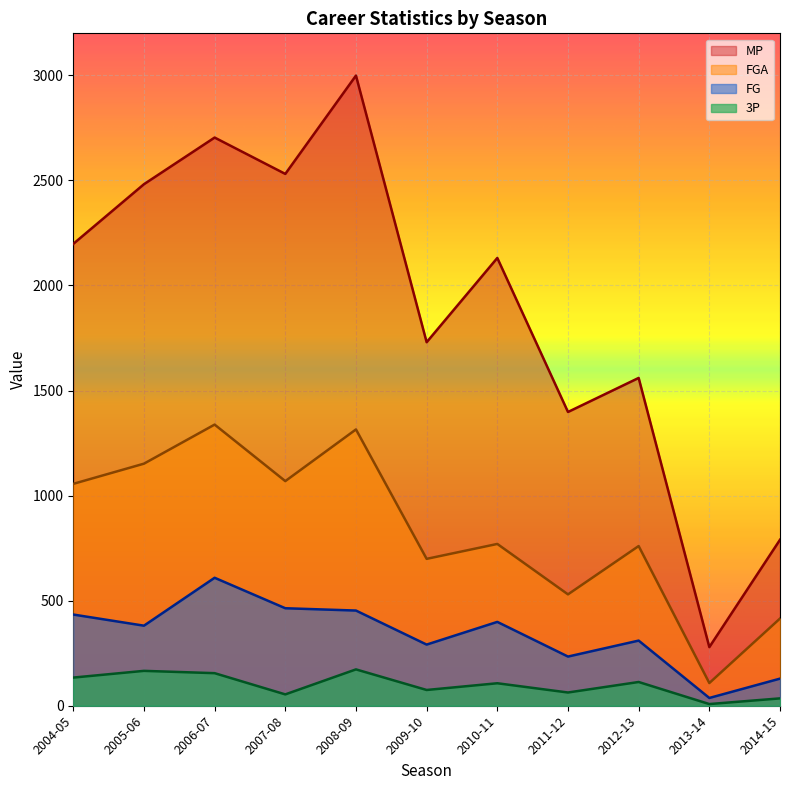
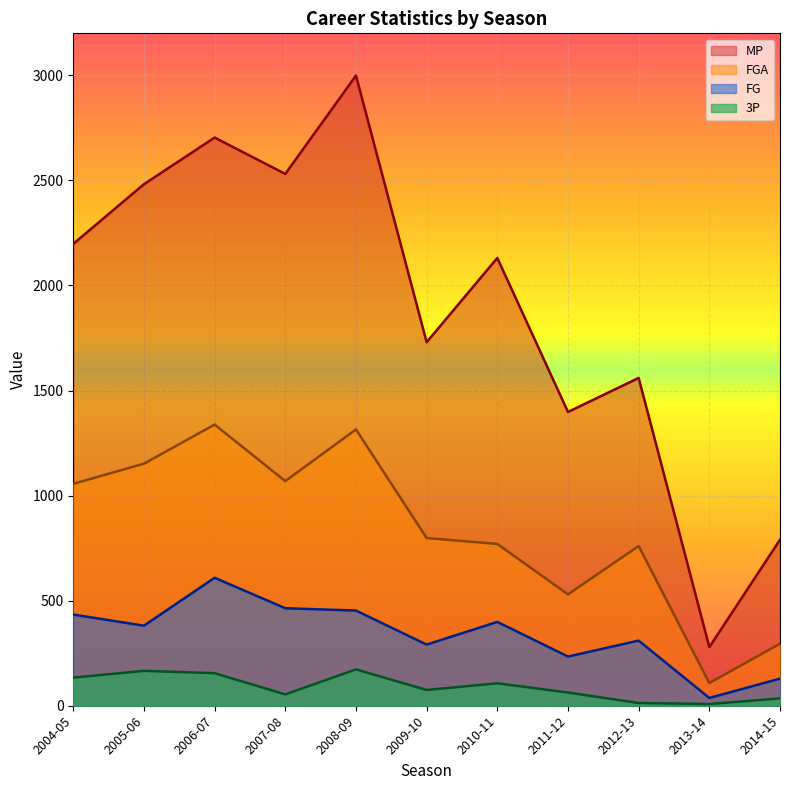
FGA, 2009-10: 700 -> 800
3P, 2012-13: 110 -> 10
FGA, 2014-15: 420 -> 300
